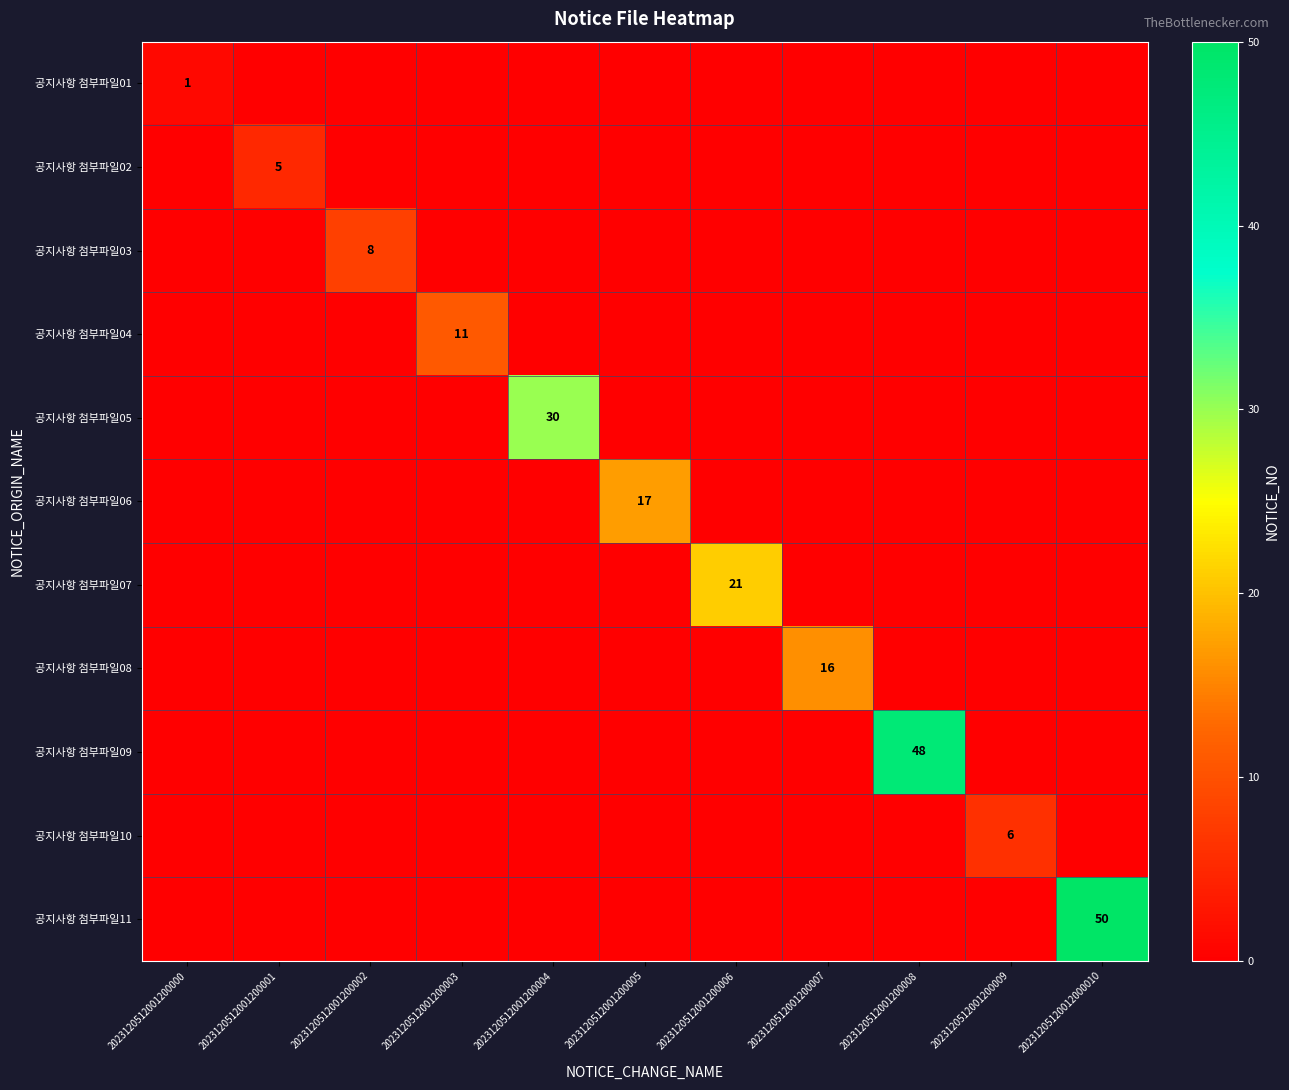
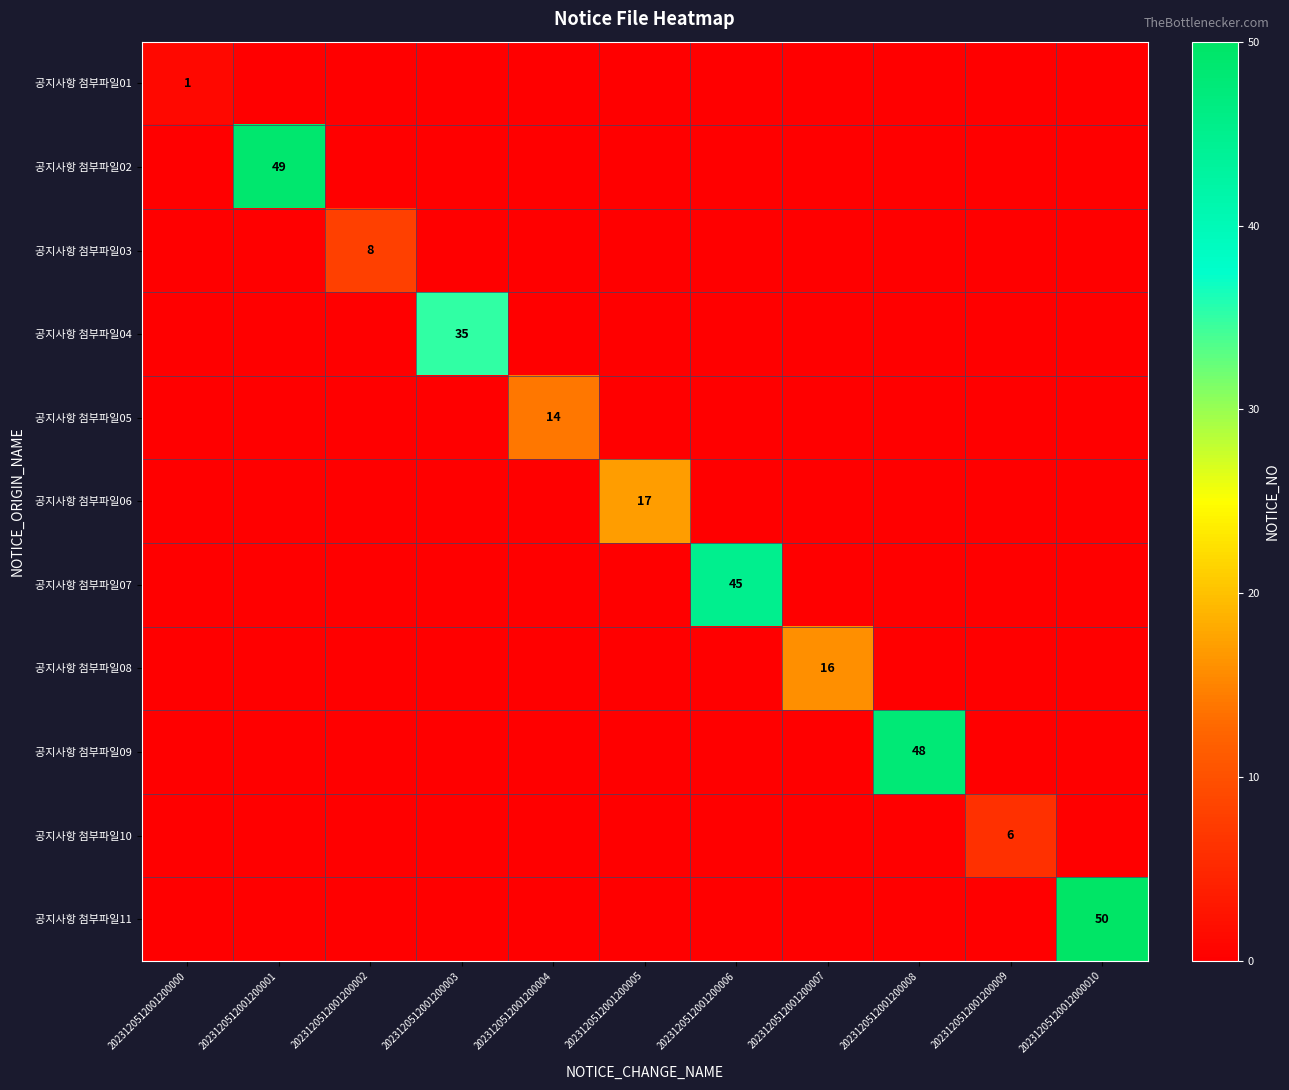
공지사항 첨부파일02, 2023120512001200001: 5 -> 49
공지사항 첨부파일04, 2023120512001200003: 11 -> 35
공지사항 첨부파일05, 2023120512001200004: 30 -> 14
공지사항 첨부파일07, 2023120512001200006: 21 -> 45
